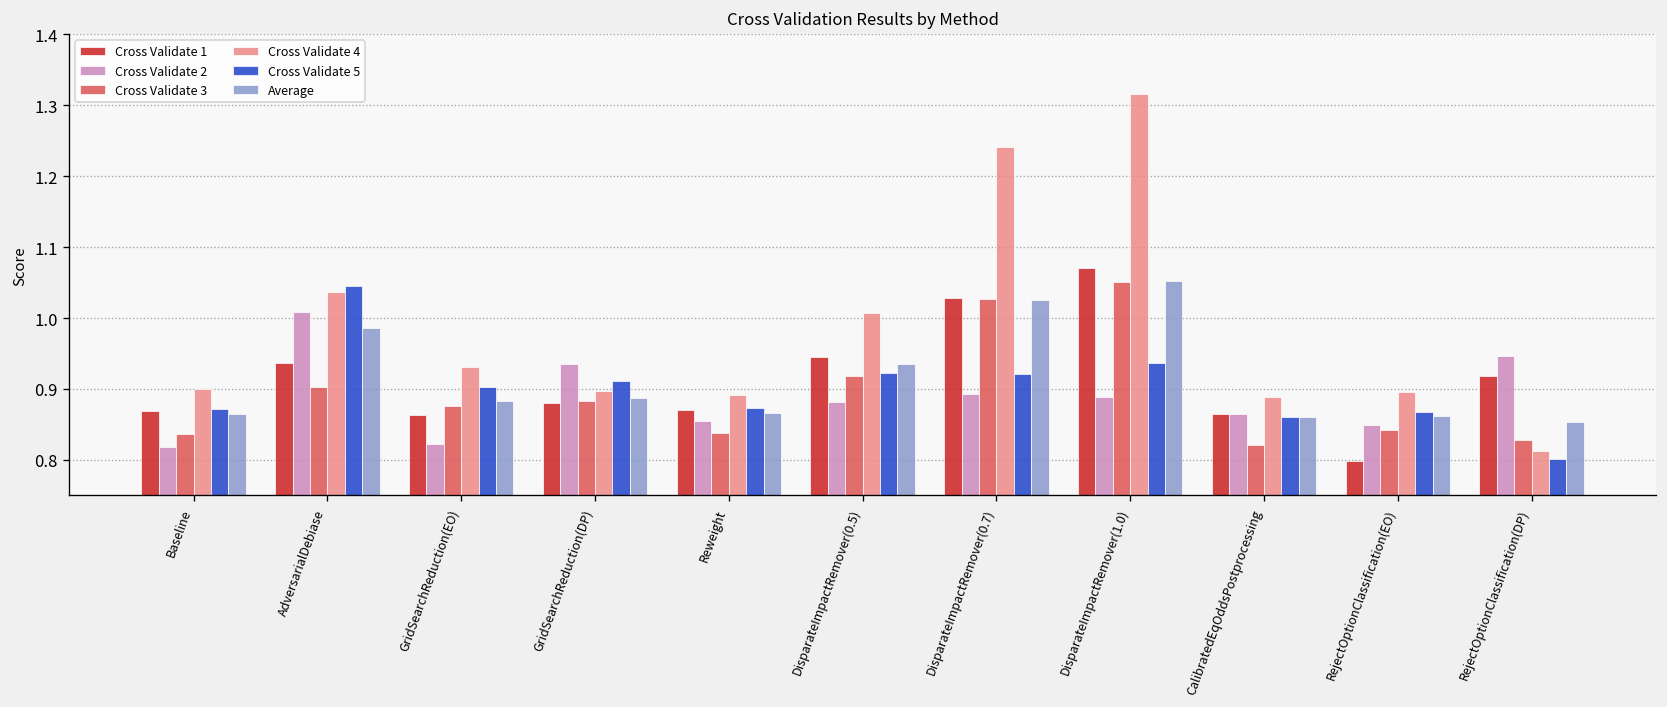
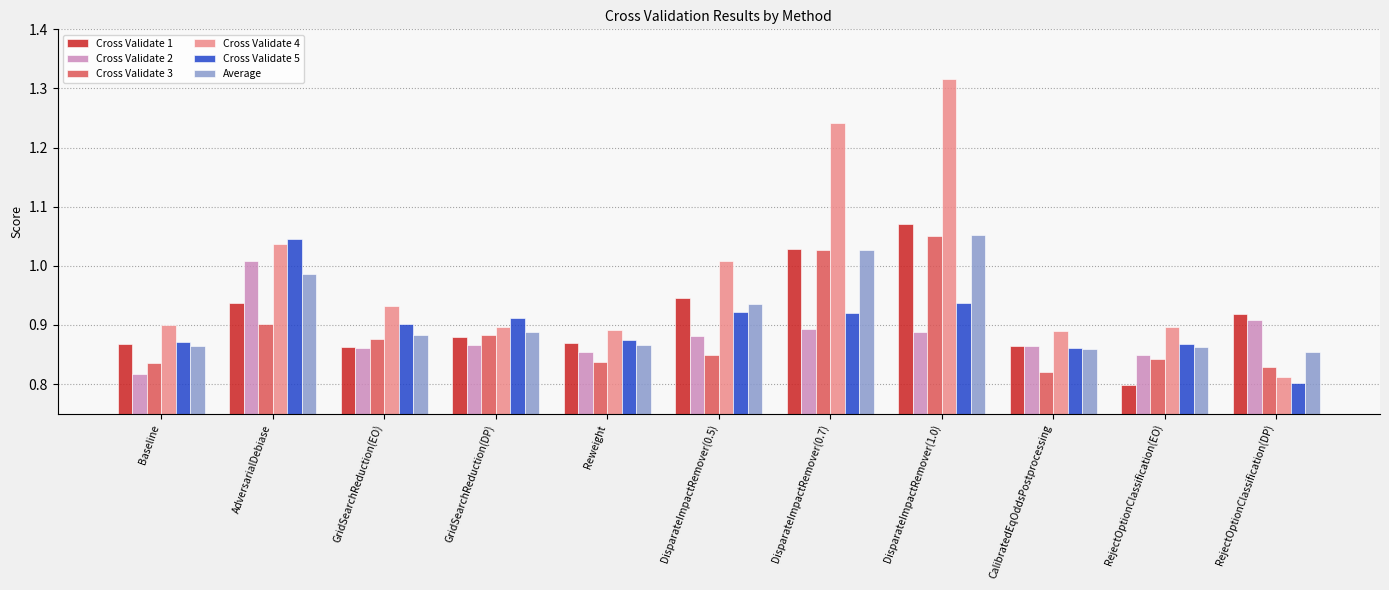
Cross Validate 2, GridSearchReduction(EO): 0.82 -> 0.86
Cross Validate 2, GridSearchReduction(DP): 0.93 -> 0.87
Cross Validate 3, DisparateImpactRemover(0.5): 0.92 -> 0.85
Cross Validate 2, RejectOptionClassification(DP): 0.95 -> 0.91
